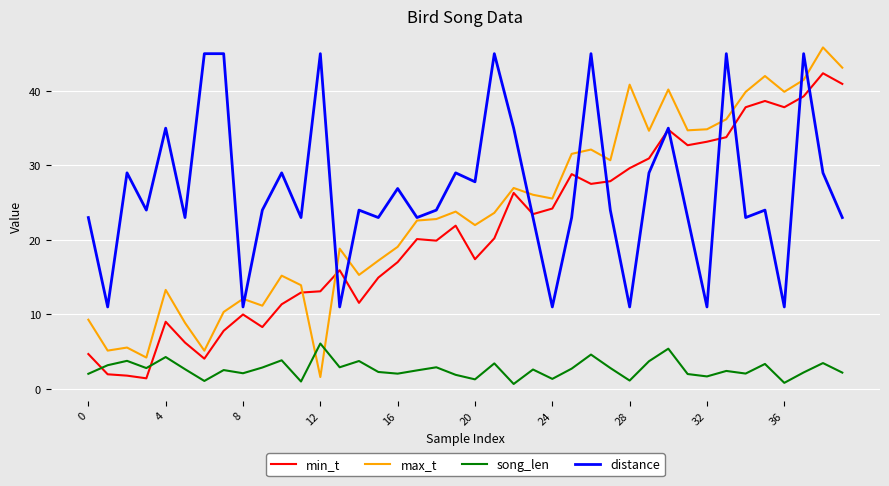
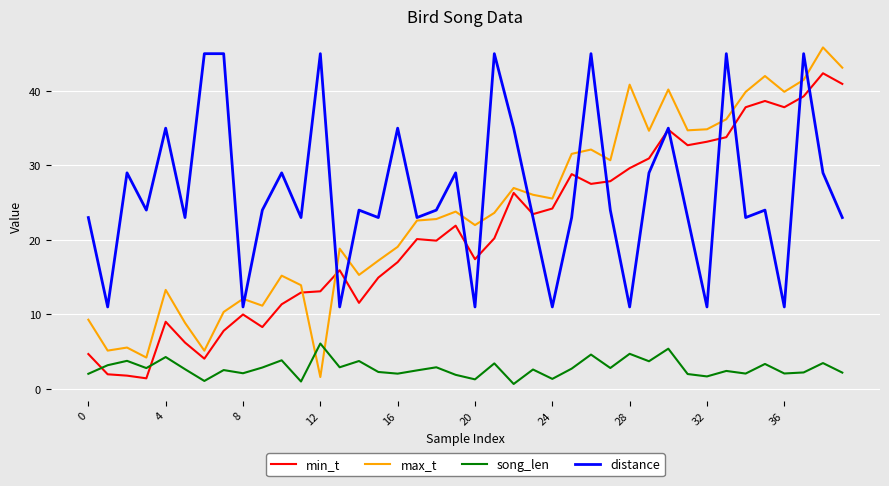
distance, 16: 27 -> 35
distance, 20: 28 -> 11
song_len, 28: 1 -> 5
song_len, 36: 1 -> 2
